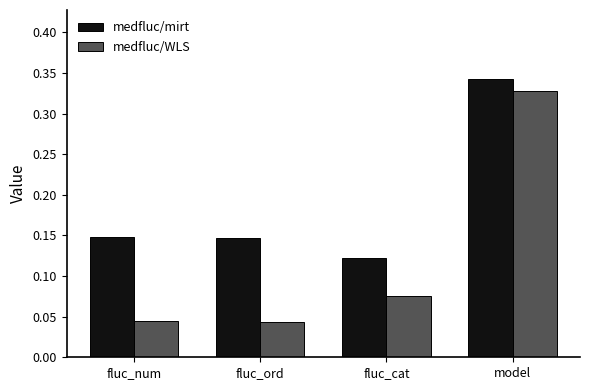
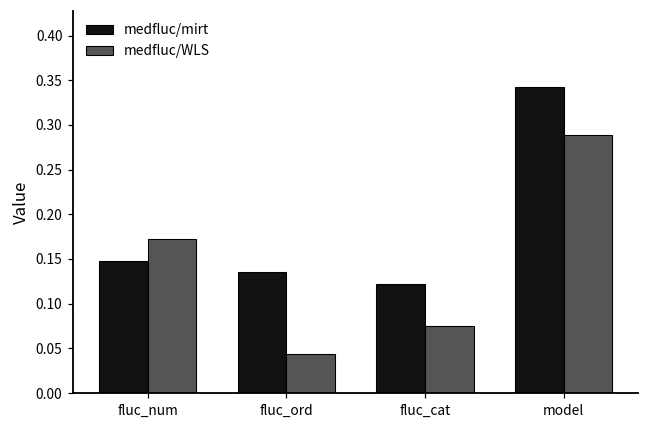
medfluc/WLS, fluc_num: 0.04 -> 0.17
medfluc/mirt, fluc_ord: 0.15 -> 0.14
medfluc/WLS, model: 0.33 -> 0.29
